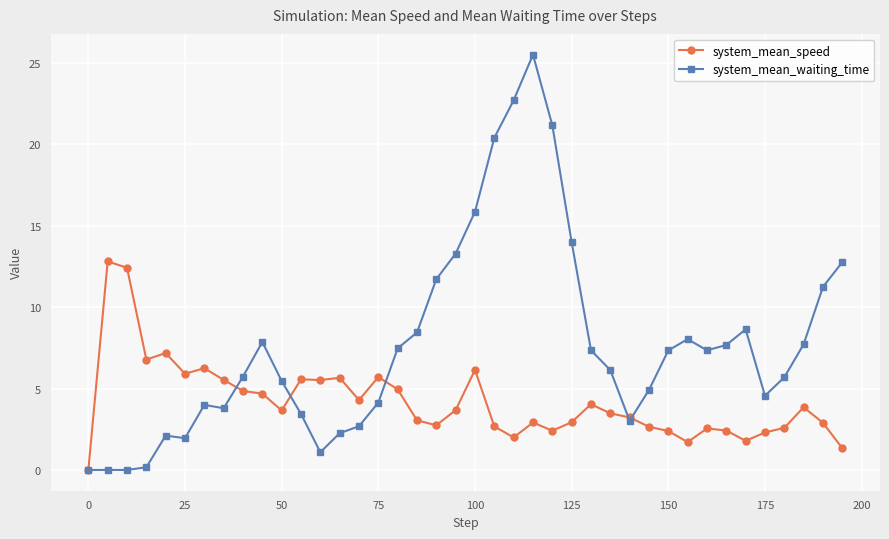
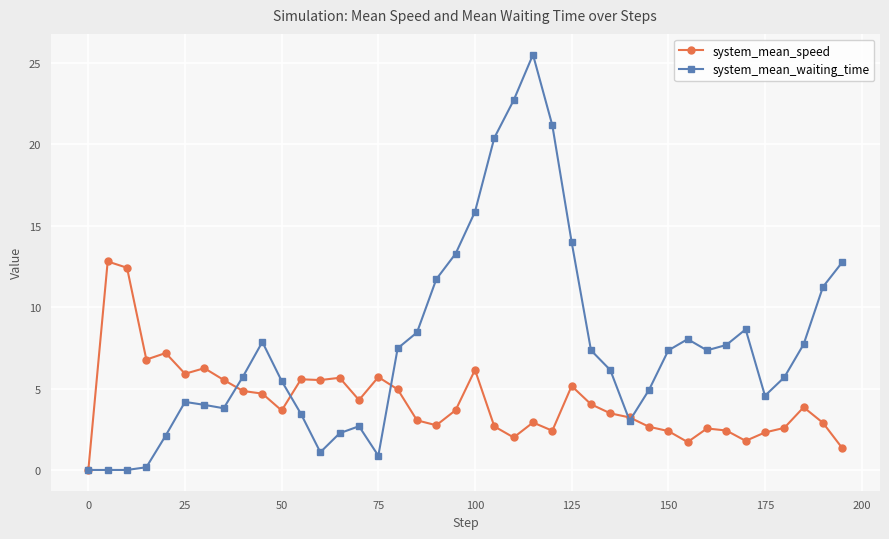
system_mean_waiting_time, 25: 2.0 -> 4.2
system_mean_waiting_time, 75: 4.1 -> 0.9
system_mean_speed, 125: 2.9 -> 5.2
